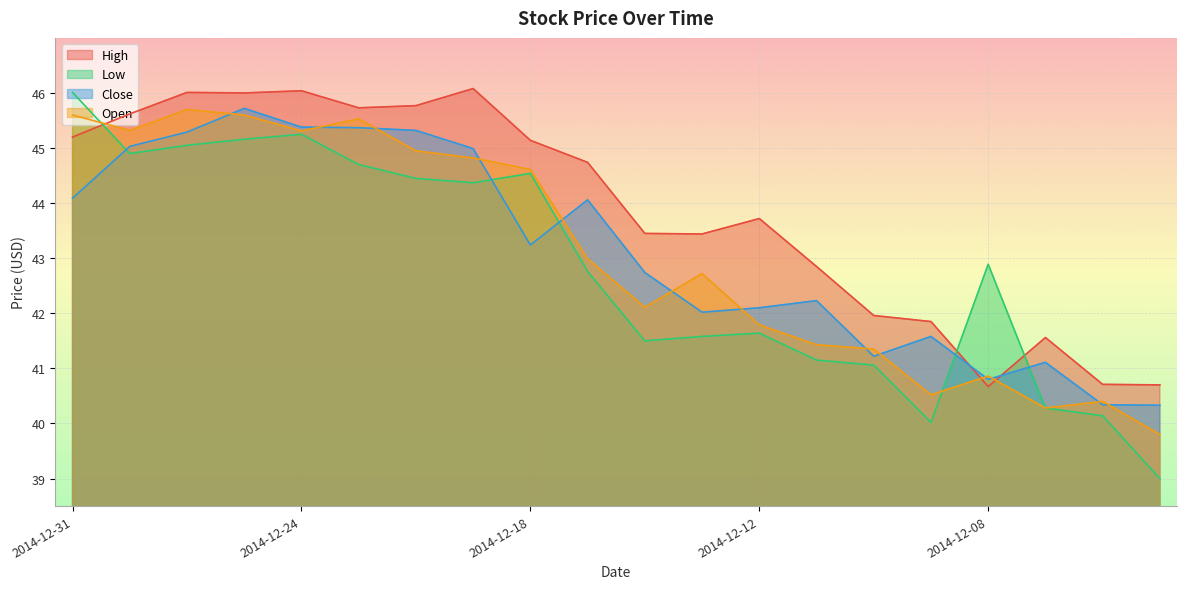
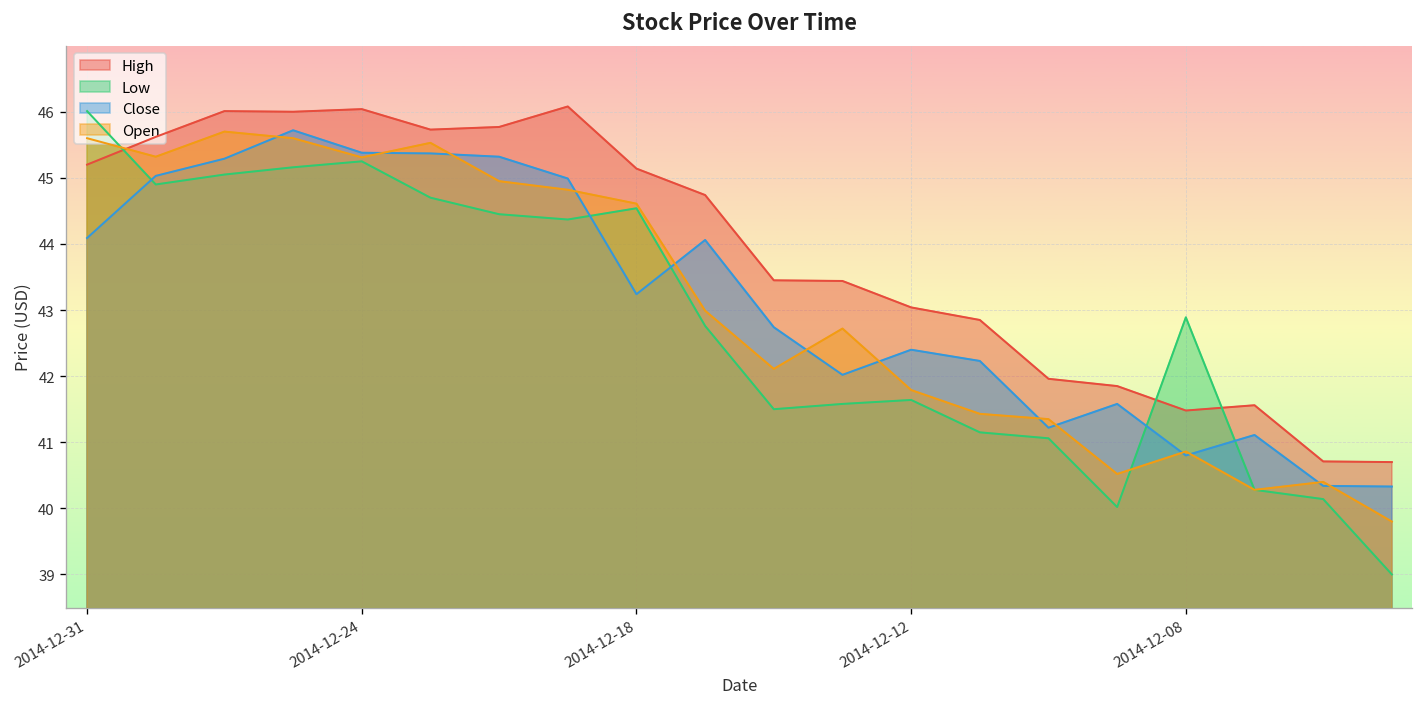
High, 2014-12-12: 43.7 -> 43.0
Close, 2014-12-12: 42.1 -> 42.4
High, 2014-12-08: 40.7 -> 41.5
